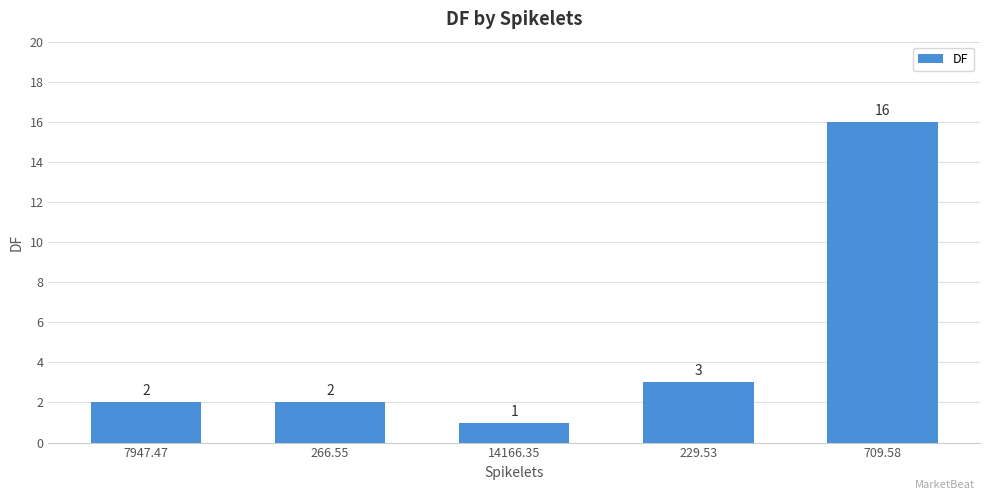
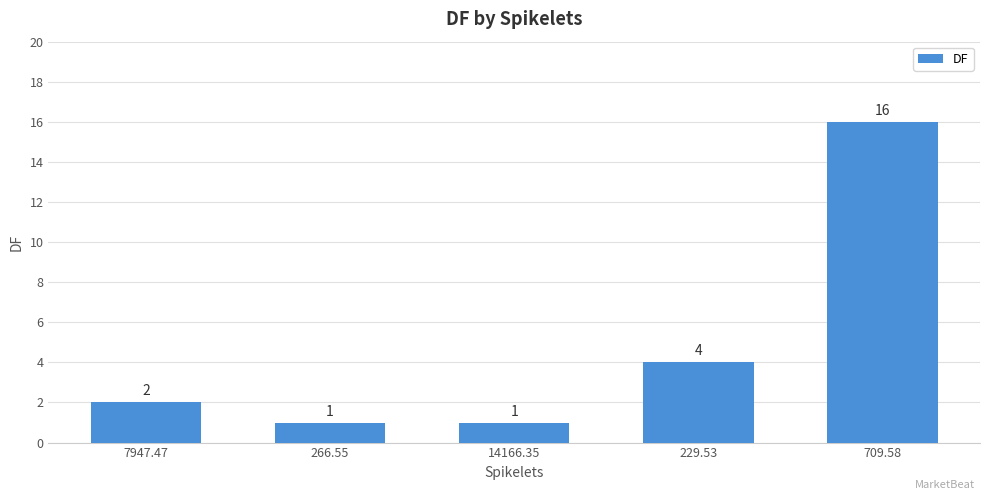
266.55: 2 -> 1
229.53: 3 -> 4
